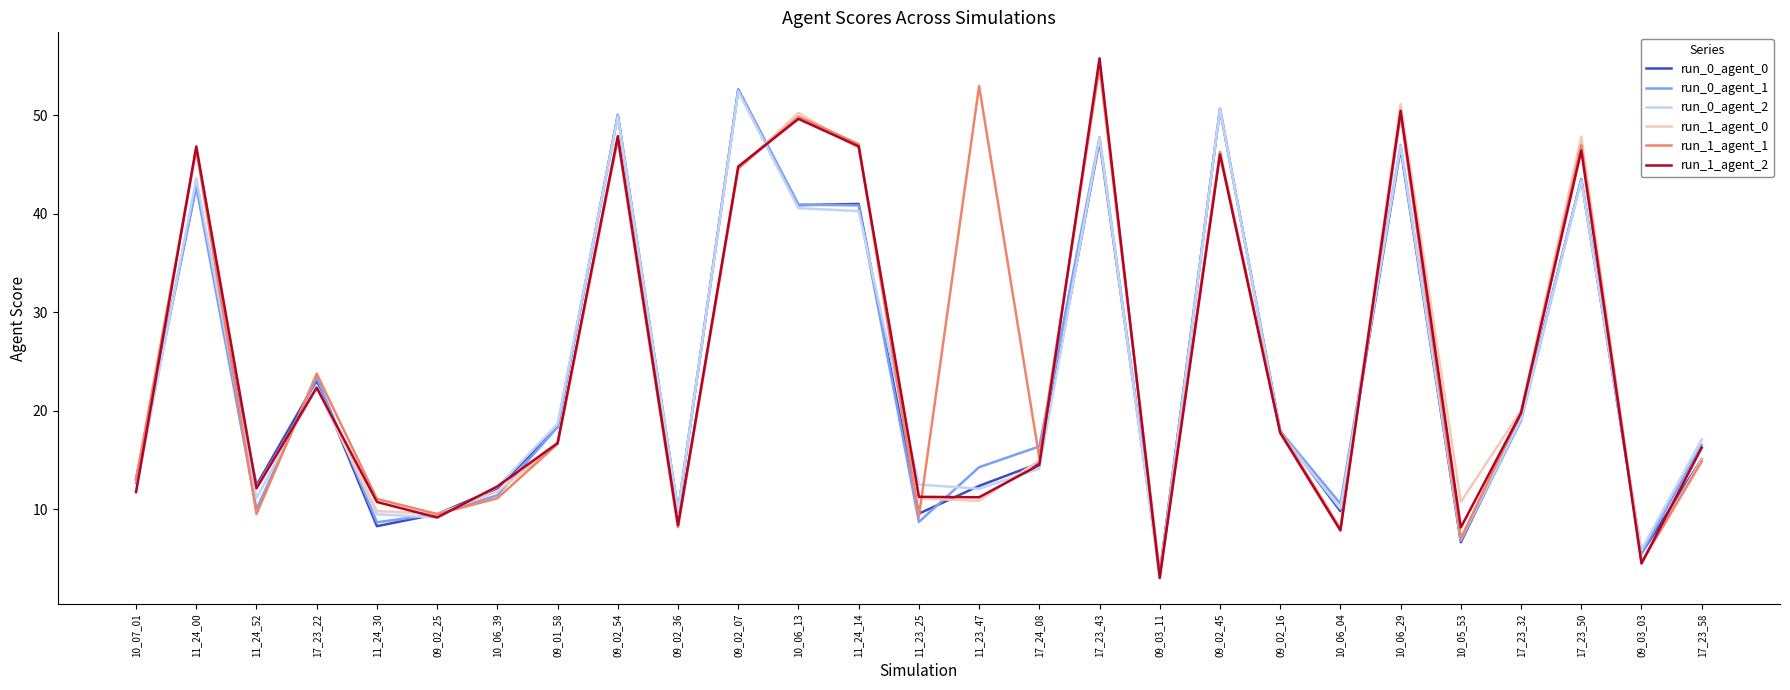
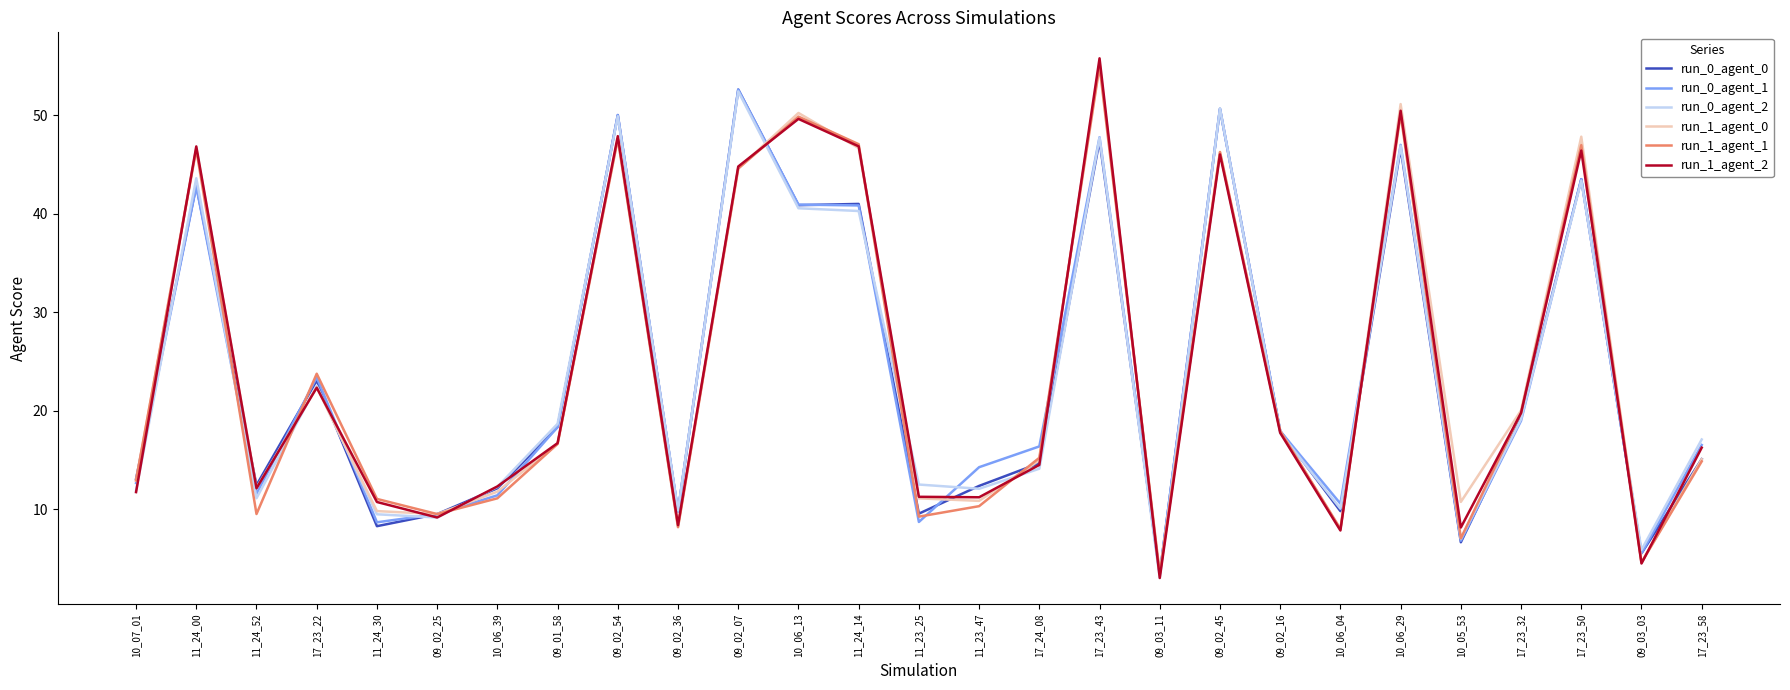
run_0_agent_1, 11_24_52: 10 -> 12
run_1_agent_1, 11_23_47: 53 -> 10
